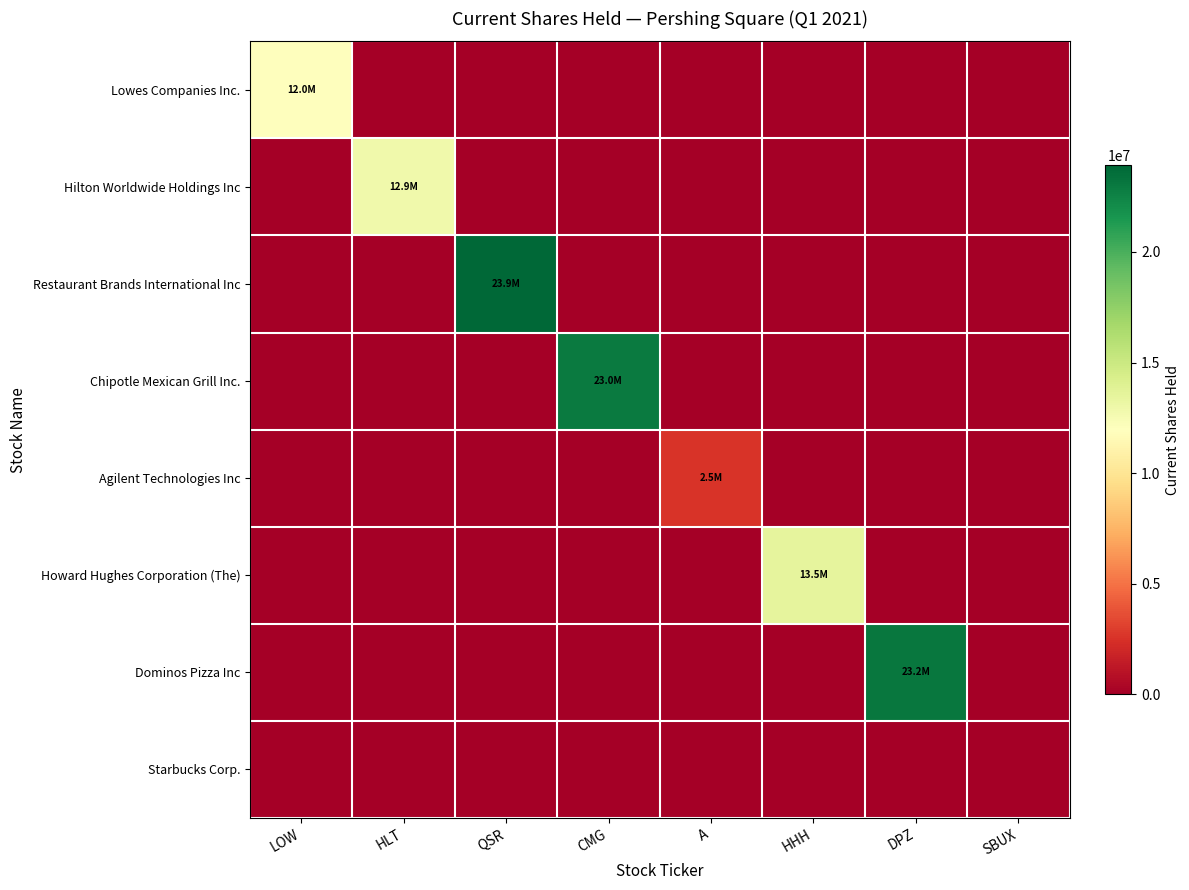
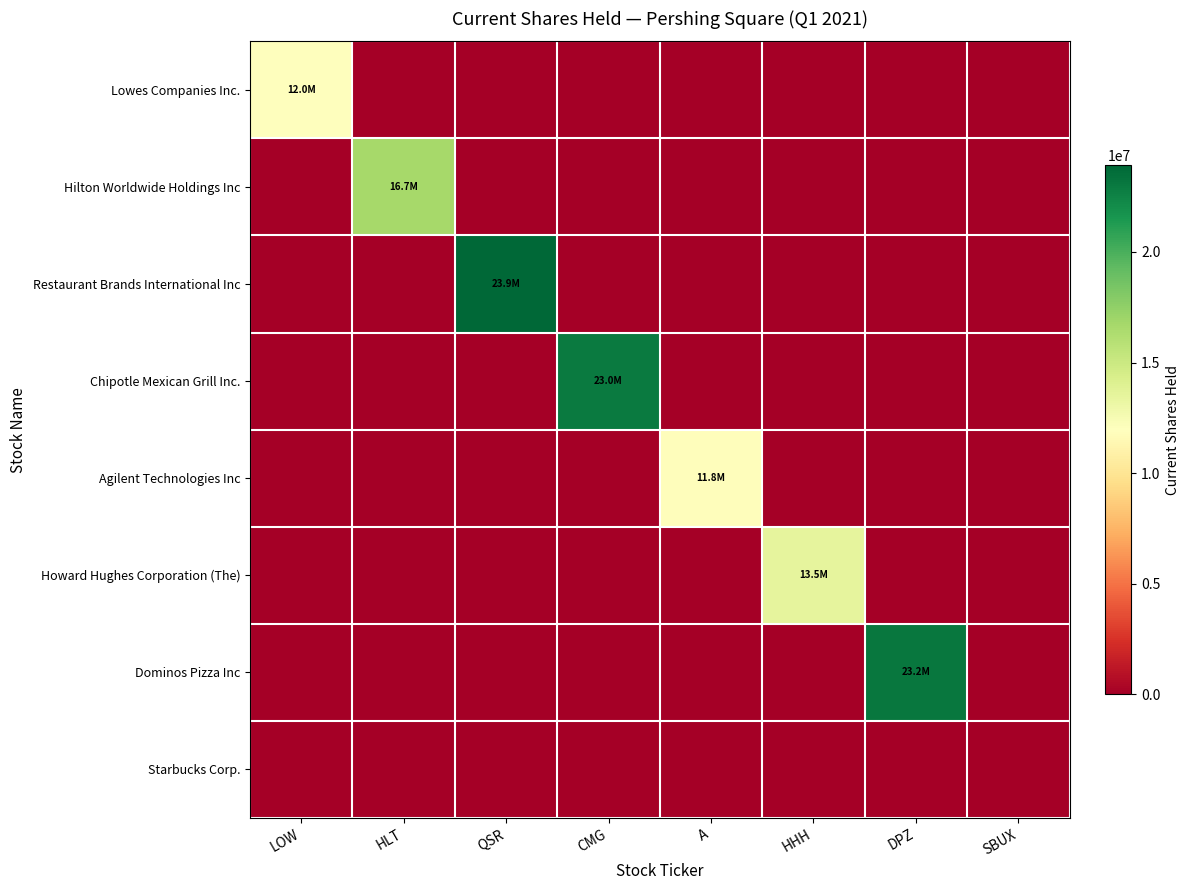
Hilton Worldwide Holdings Inc, HLT: 12.9M -> 16.7M
Agilent Technologies Inc, A: 2.5M -> 11.8M
